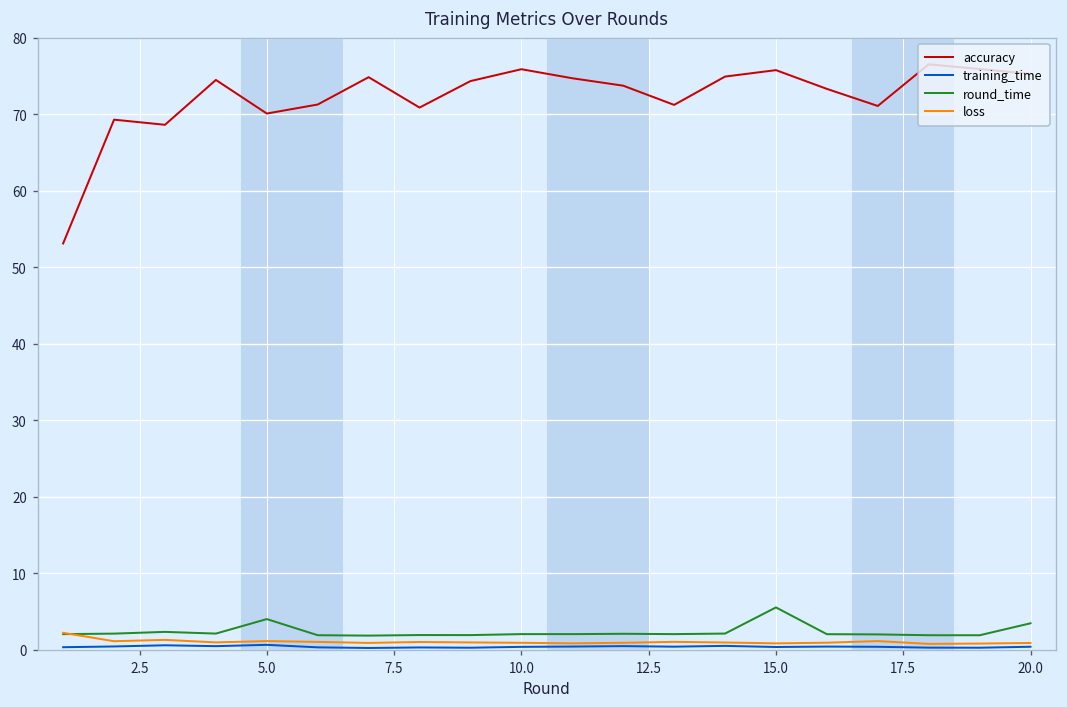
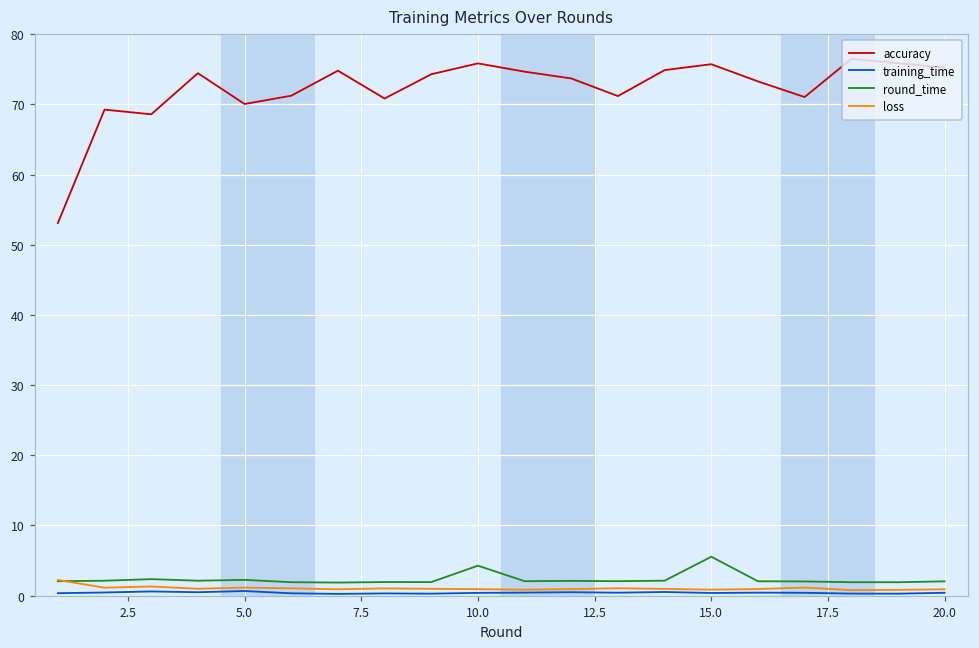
round_time, 5.0: 4 -> 2
round_time, 10.0: 2 -> 4
round_time, 20.0: 3 -> 2
